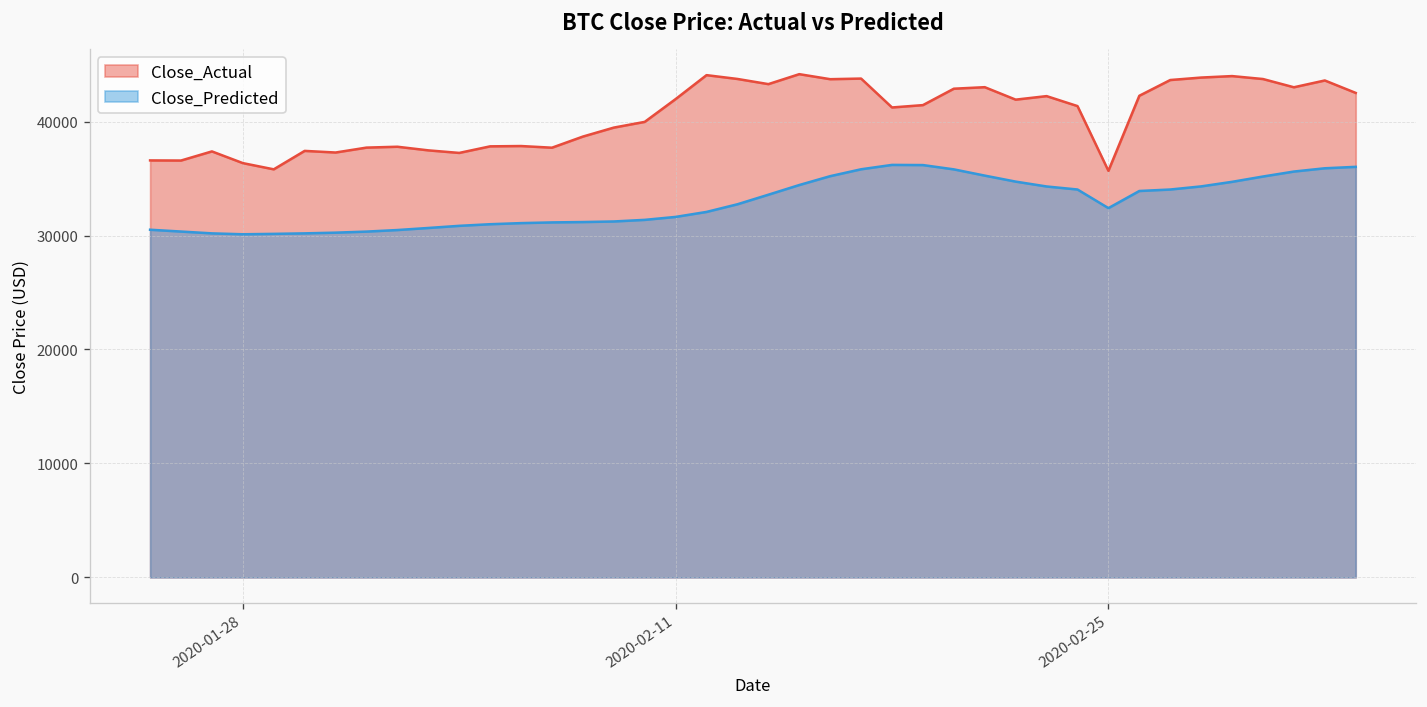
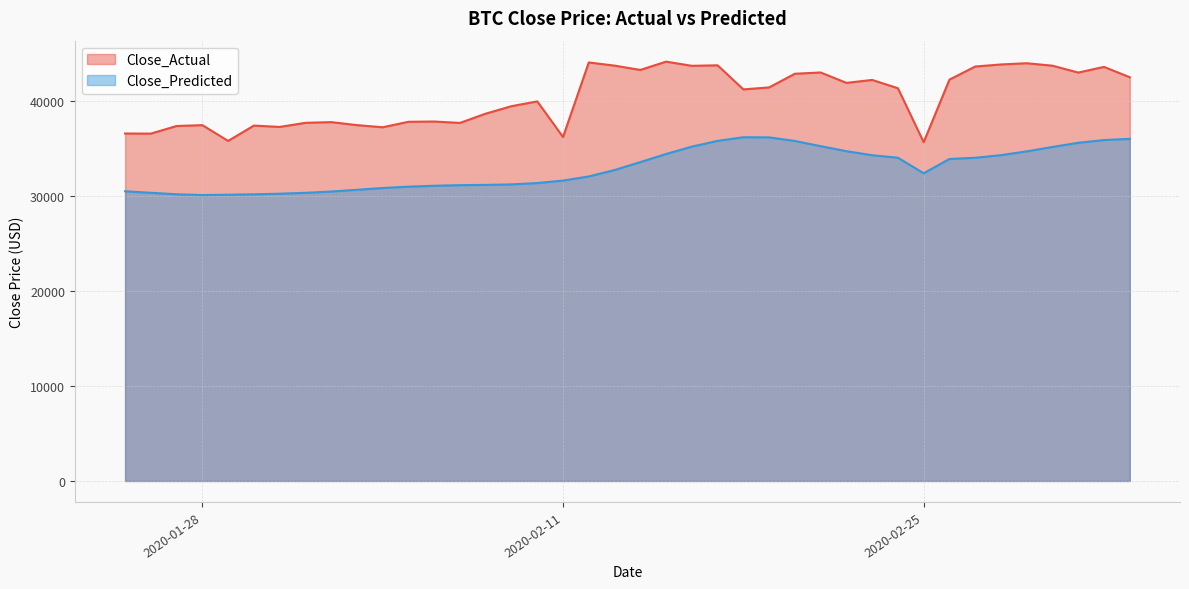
Close_Actual, 2020-01-28: 36000 -> 37000
Close_Actual, 2020-02-11: 42000 -> 36000
